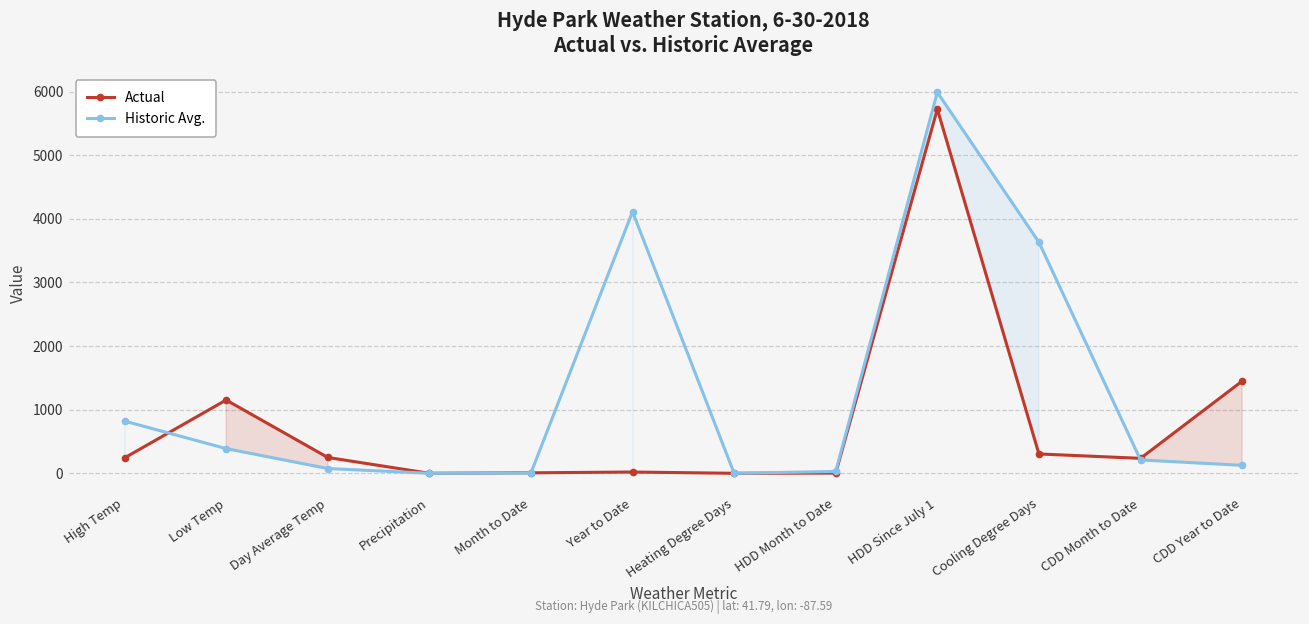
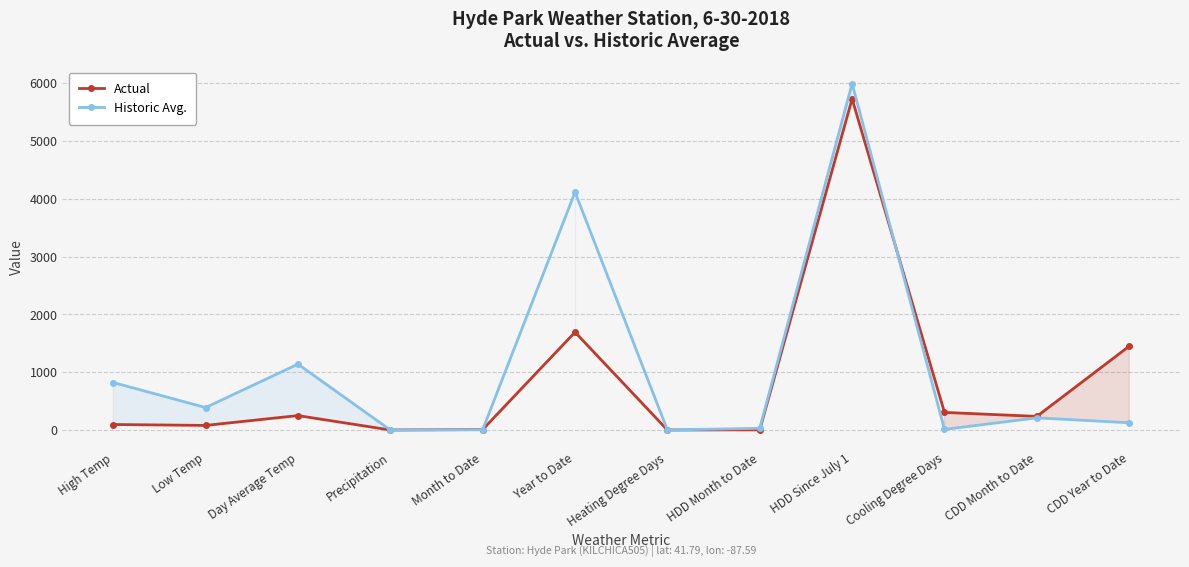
Actual, High Temp: 200 -> 100
Actual, Low Temp: 1200 -> 100
Historic Avg., Day Average Temp: 100 -> 1100
Actual, Year to Date: 0 -> 1700
Historic Avg., Cooling Degree Days: 3600 -> 0
